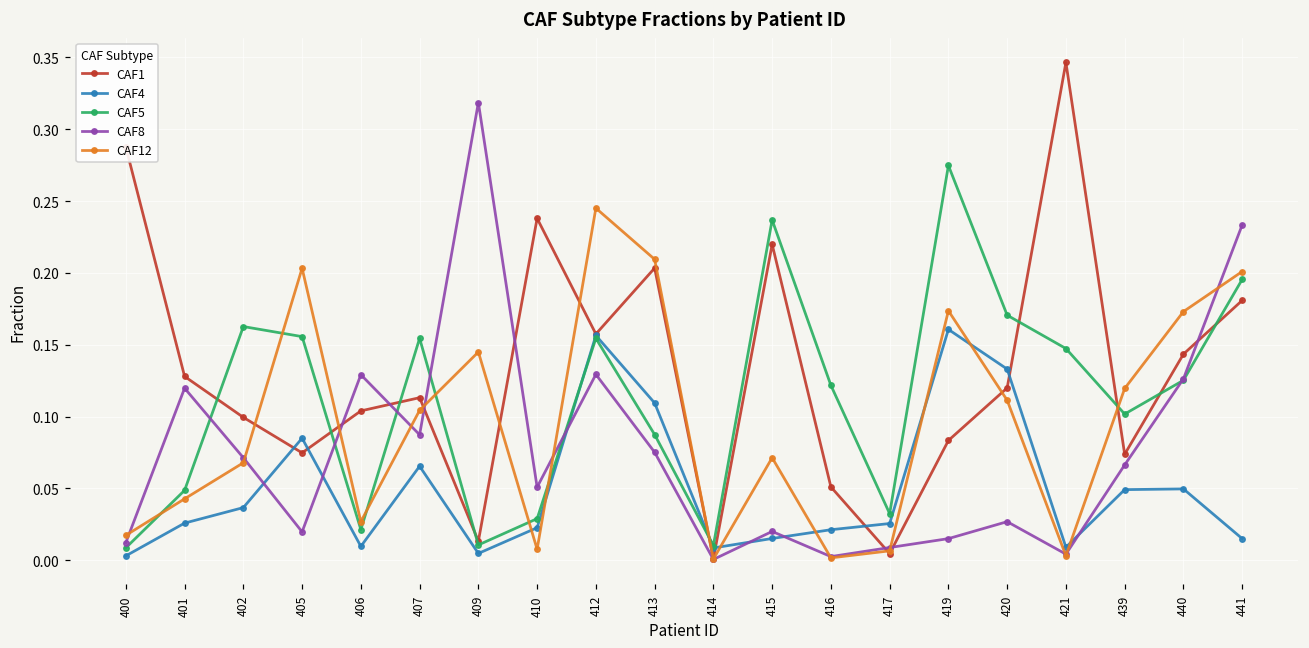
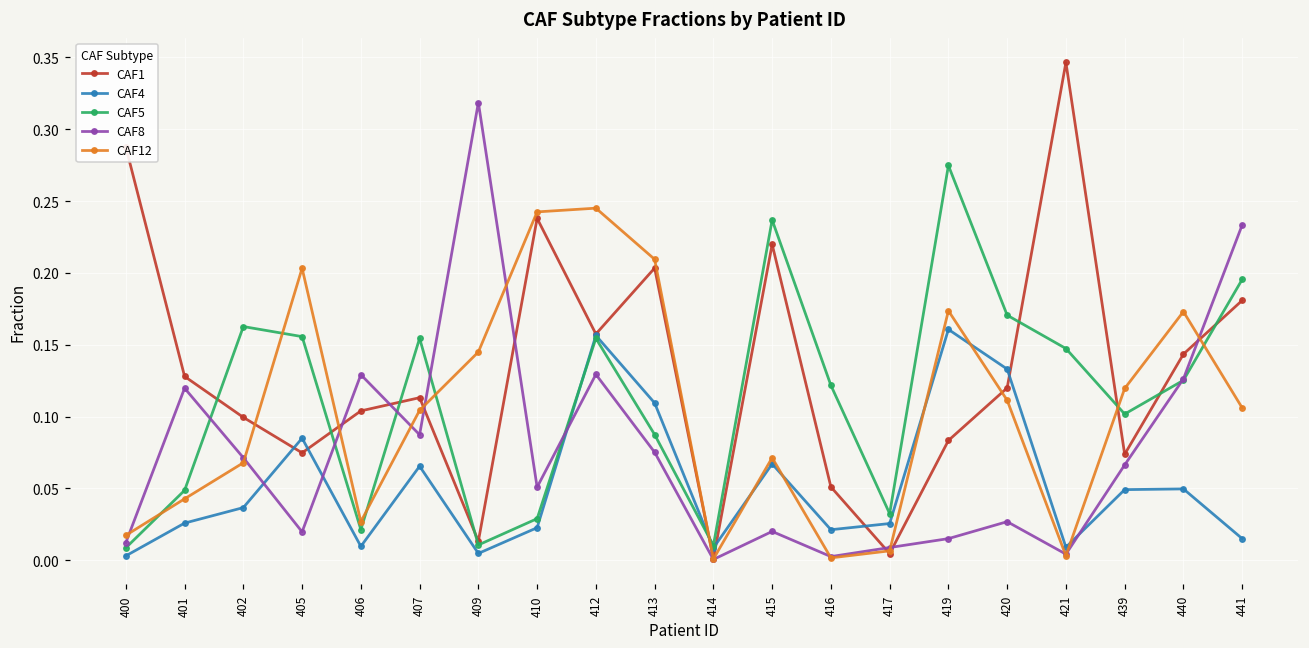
CAF12, 410: 0.008 -> 0.243
CAF4, 415: 0.015 -> 0.067
CAF12, 441: 0.201 -> 0.106
